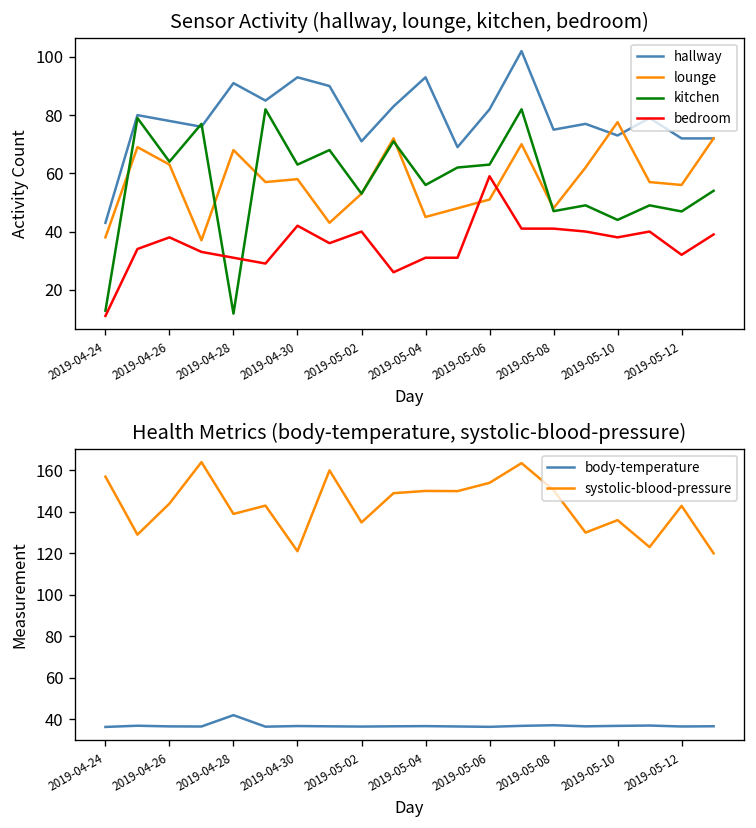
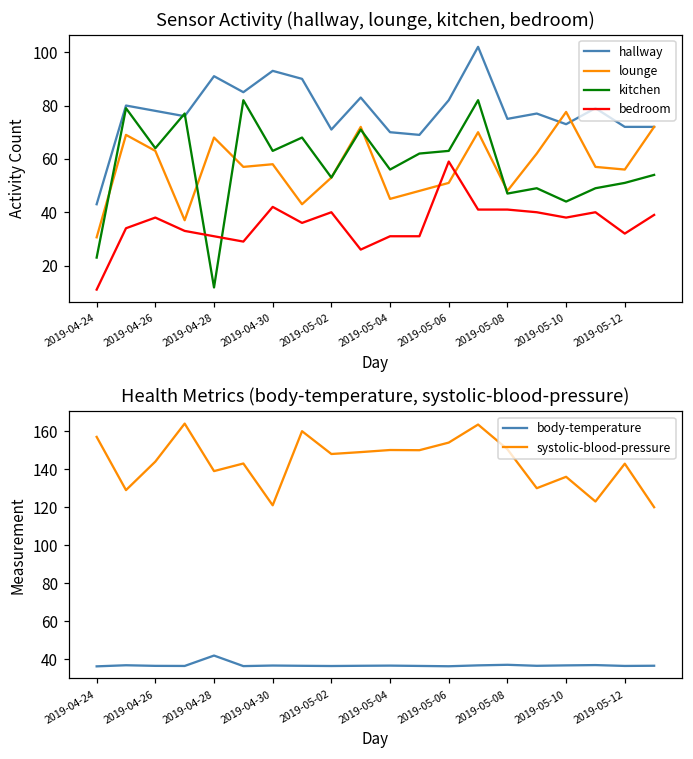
Sensor Activity (hallway, lounge, kitchen, bedroom), lounge, 2019-04-24: 38 -> 31
Sensor Activity (hallway, lounge, kitchen, bedroom), kitchen, 2019-04-24: 13 -> 23
Sensor Activity (hallway, lounge, kitchen, bedroom), hallway, 2019-05-04: 93 -> 70
Sensor Activity (hallway, lounge, kitchen, bedroom), kitchen, 2019-05-12: 47 -> 51
Health Metrics (body-temperature, systolic-blood-pressure), systolic-blood-pressure, 2019-05-02: 135 -> 148
